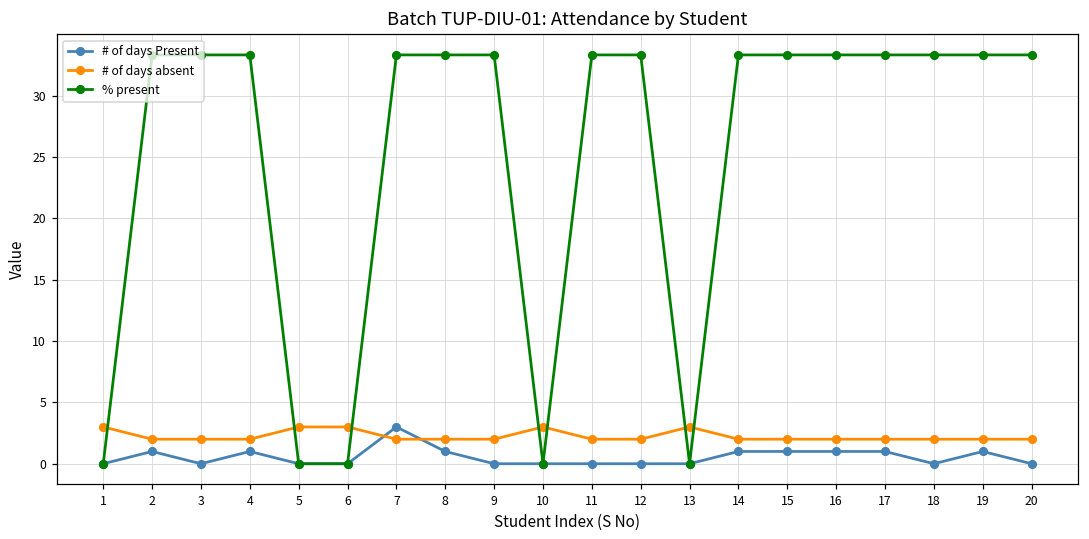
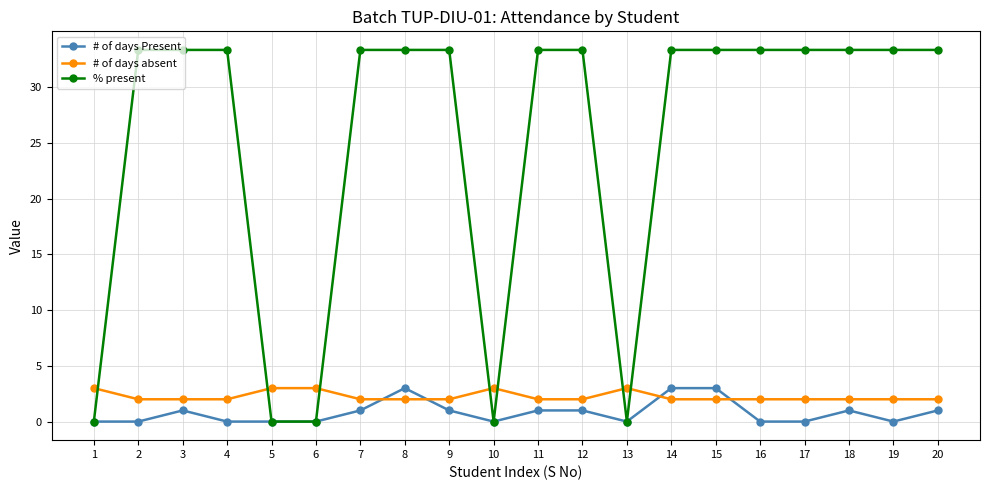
# of days Present, 2: 1 -> 0
# of days Present, 3: 0 -> 1
# of days Present, 4: 1 -> 0
# of days Present, 7: 3 -> 1
# of days Present, 8: 1 -> 3
# of days Present, 9: 0 -> 1
# of days Present, 11: 0 -> 1
# of days Present, 12: 0 -> 1
# of days Present, 14: 1 -> 3
# of days Present, 15: 1 -> 3
# of days Present, 16: 1 -> 0
# of days Present, 17: 1 -> 0
# of days Present, 18: 0 -> 1
# of days Present, 19: 1 -> 0
# of days Present, 20: 0 -> 1
